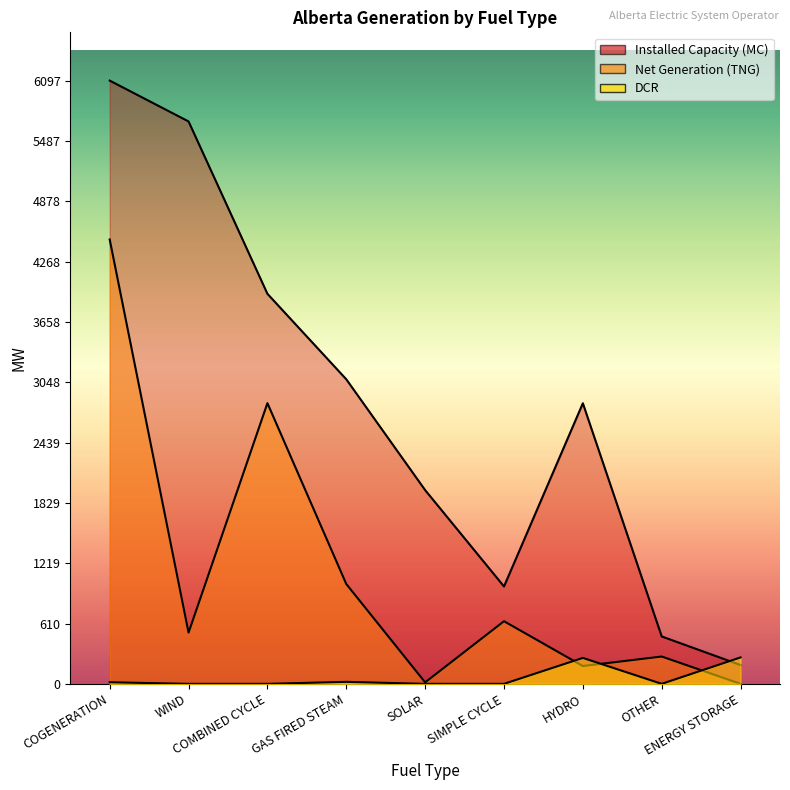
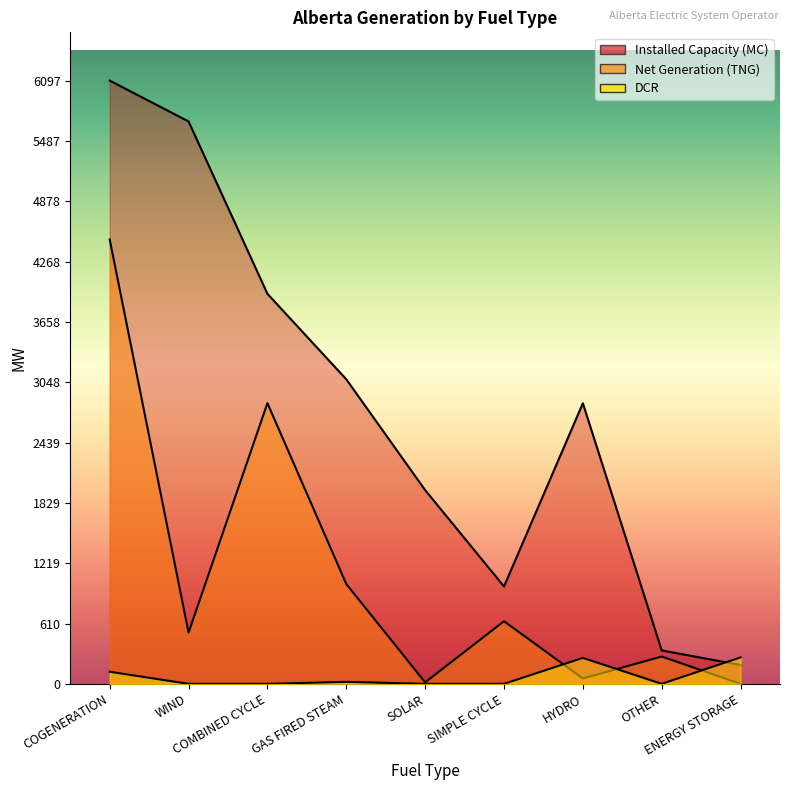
DCR, COGENERATION: 0 -> 100
Net Generation (TNG), HYDRO: 200 -> 100
Installed Capacity (MC), OTHER: 500 -> 300
